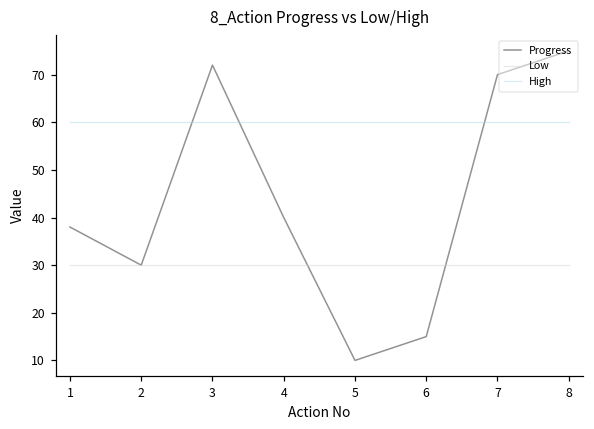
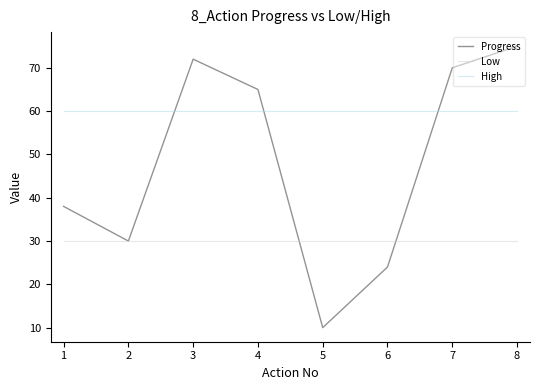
Progress, 4: 40 -> 65
Progress, 6: 15 -> 24
